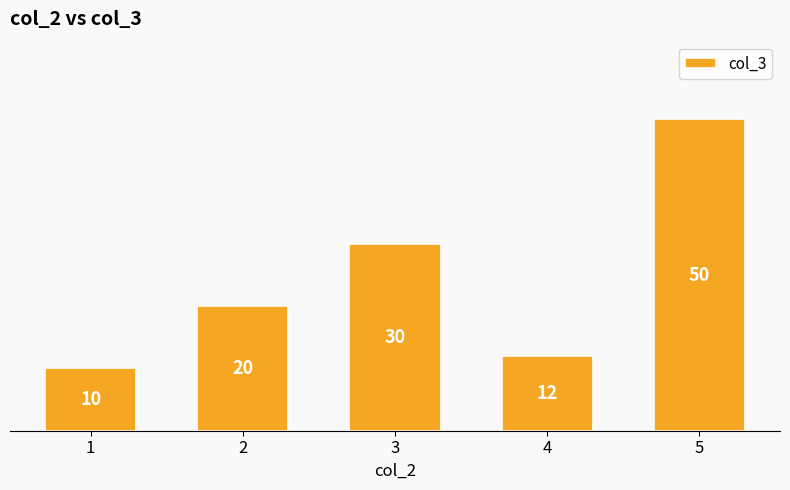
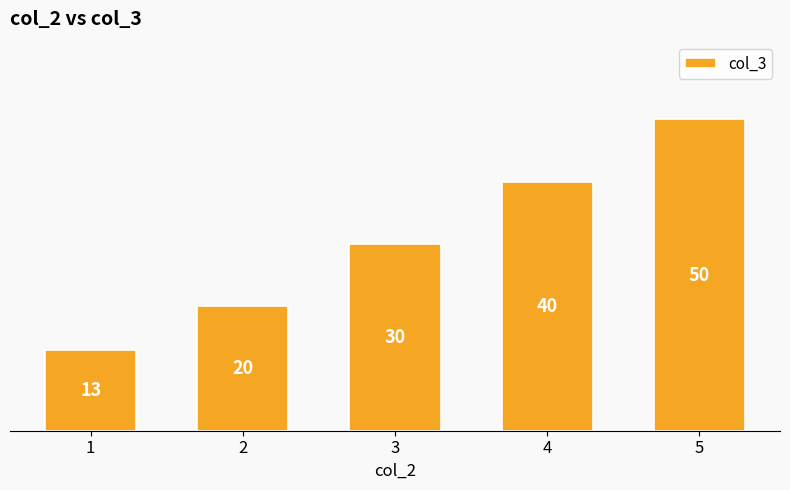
1: 10 -> 13
4: 12 -> 40
